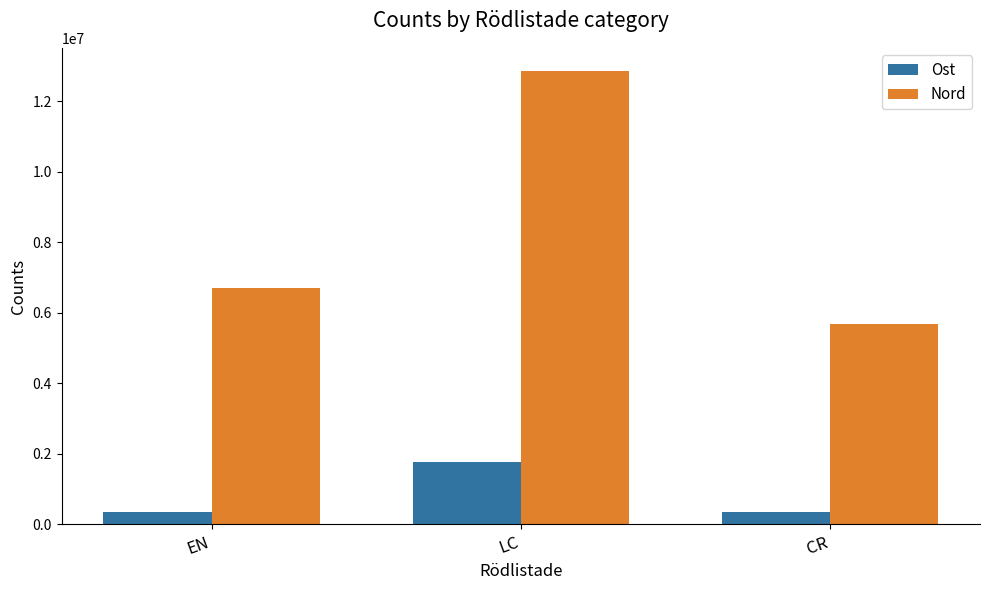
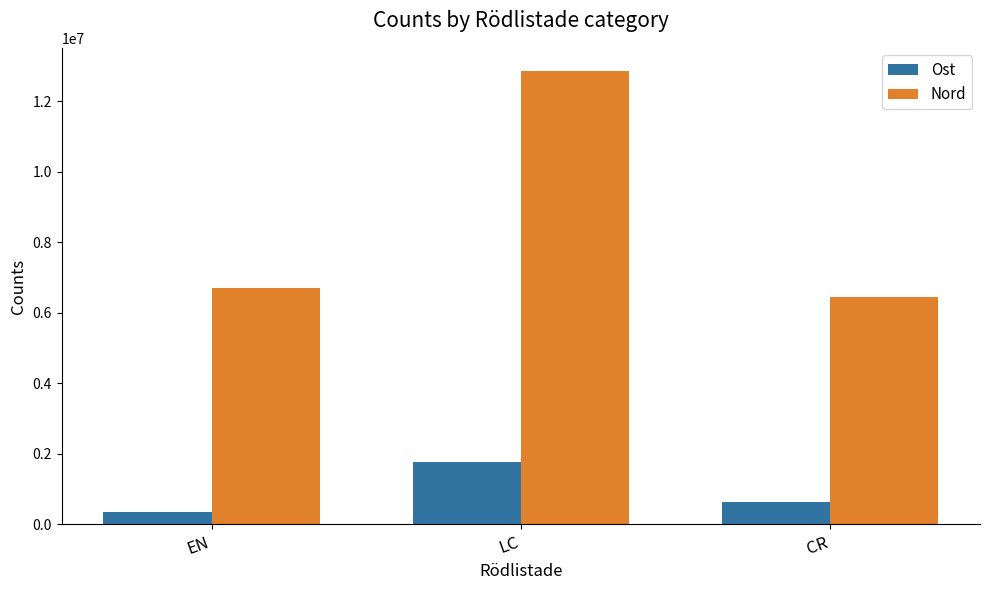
Ost, CR: 400000 -> 600000
Nord, CR: 5700000 -> 6400000
